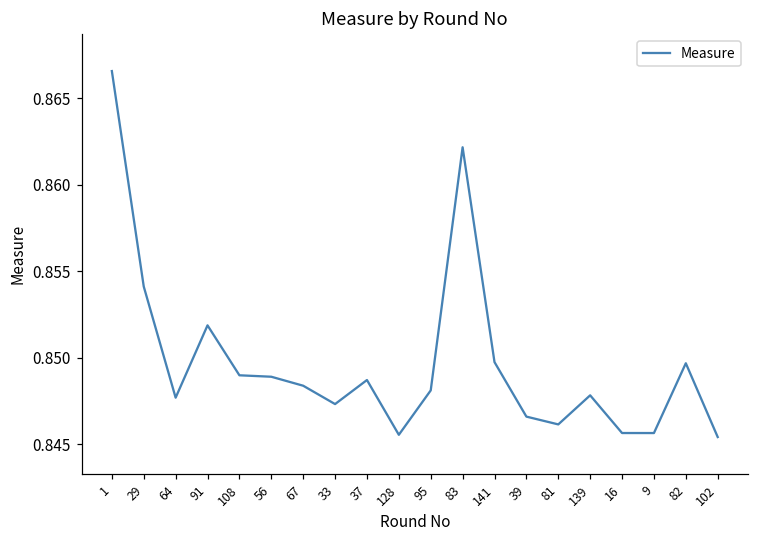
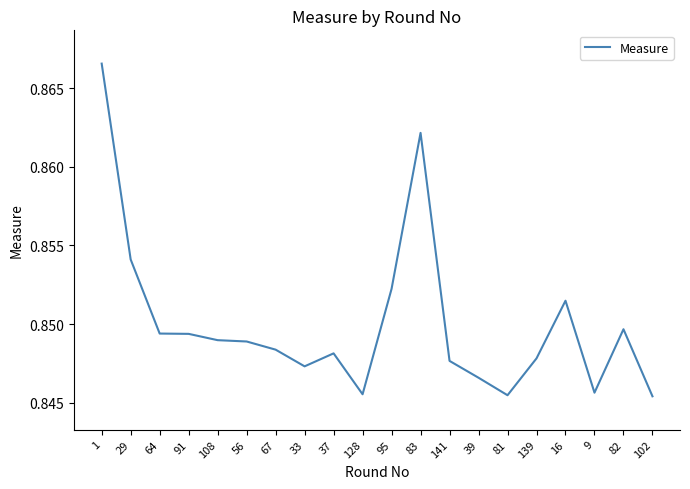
64: 0.8477 -> 0.8494
91: 0.8519 -> 0.8494
37: 0.8487 -> 0.8481
95: 0.8481 -> 0.8522
141: 0.8497 -> 0.8477
81: 0.8461 -> 0.8455
16: 0.8456 -> 0.8515
